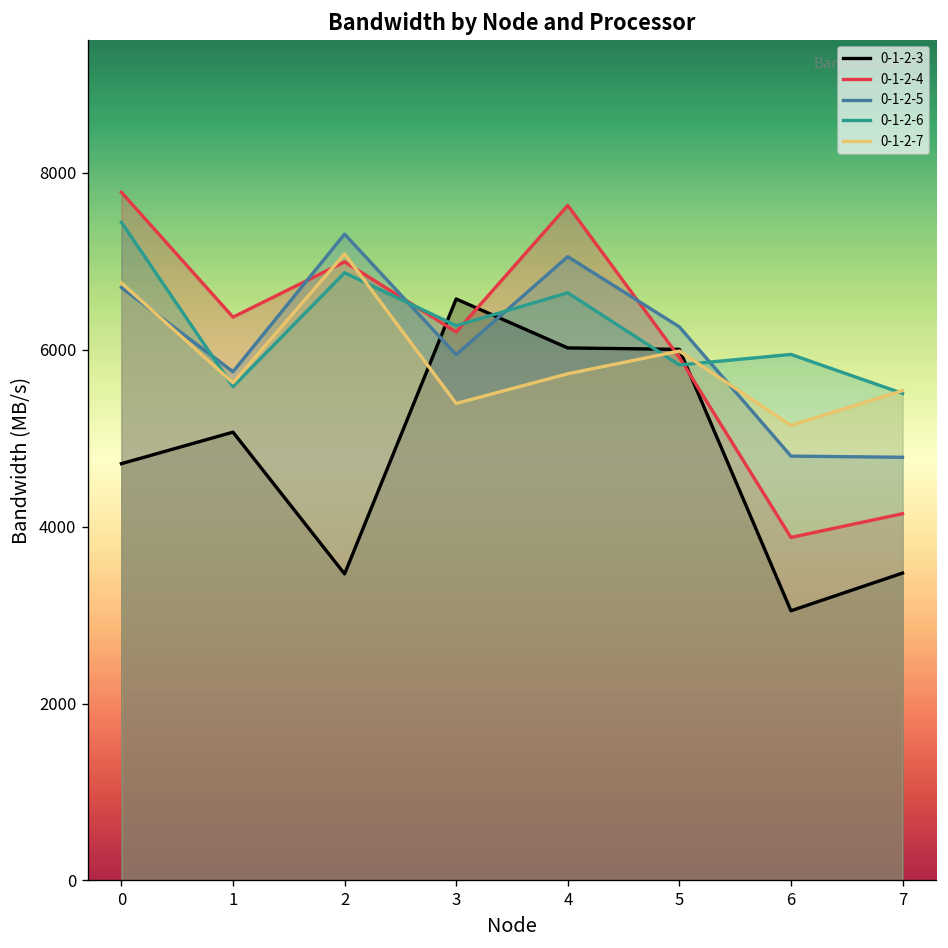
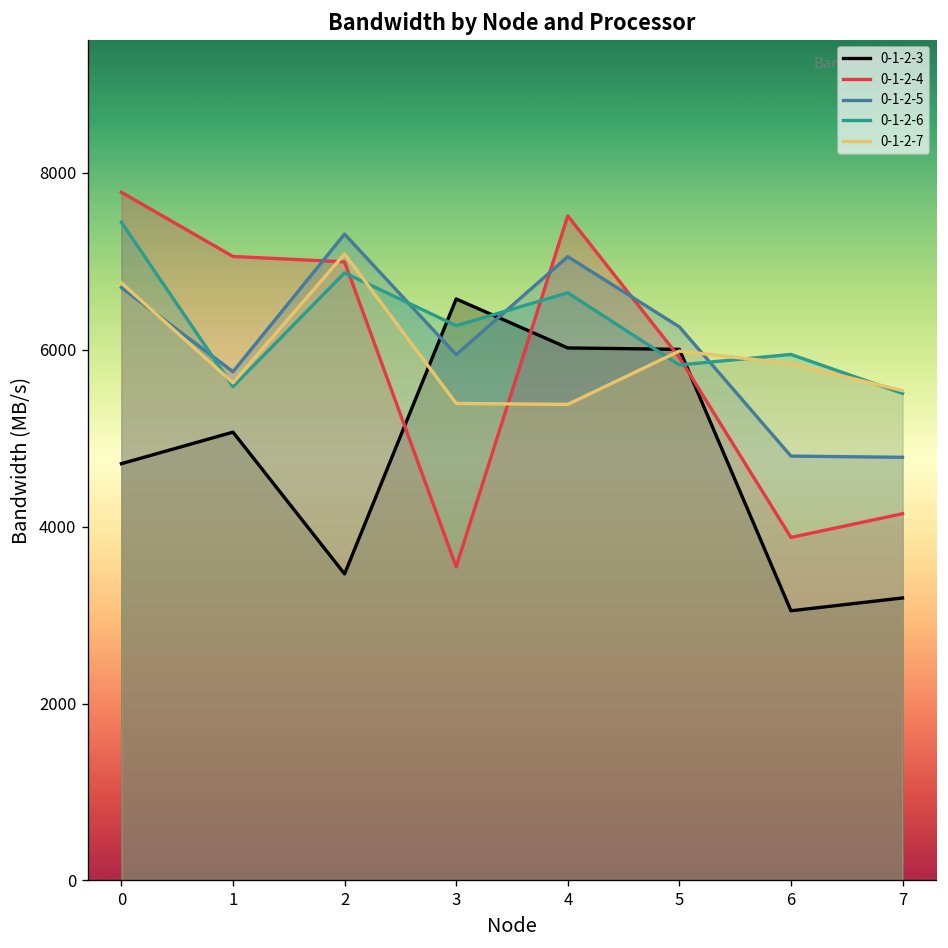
0-1-2-4, 1: 6400 -> 7100
0-1-2-4, 3: 6200 -> 3500
0-1-2-4, 4: 7600 -> 7500
0-1-2-7, 4: 5700 -> 5400
0-1-2-7, 6: 5100 -> 5800
0-1-2-3, 7: 3500 -> 3200
